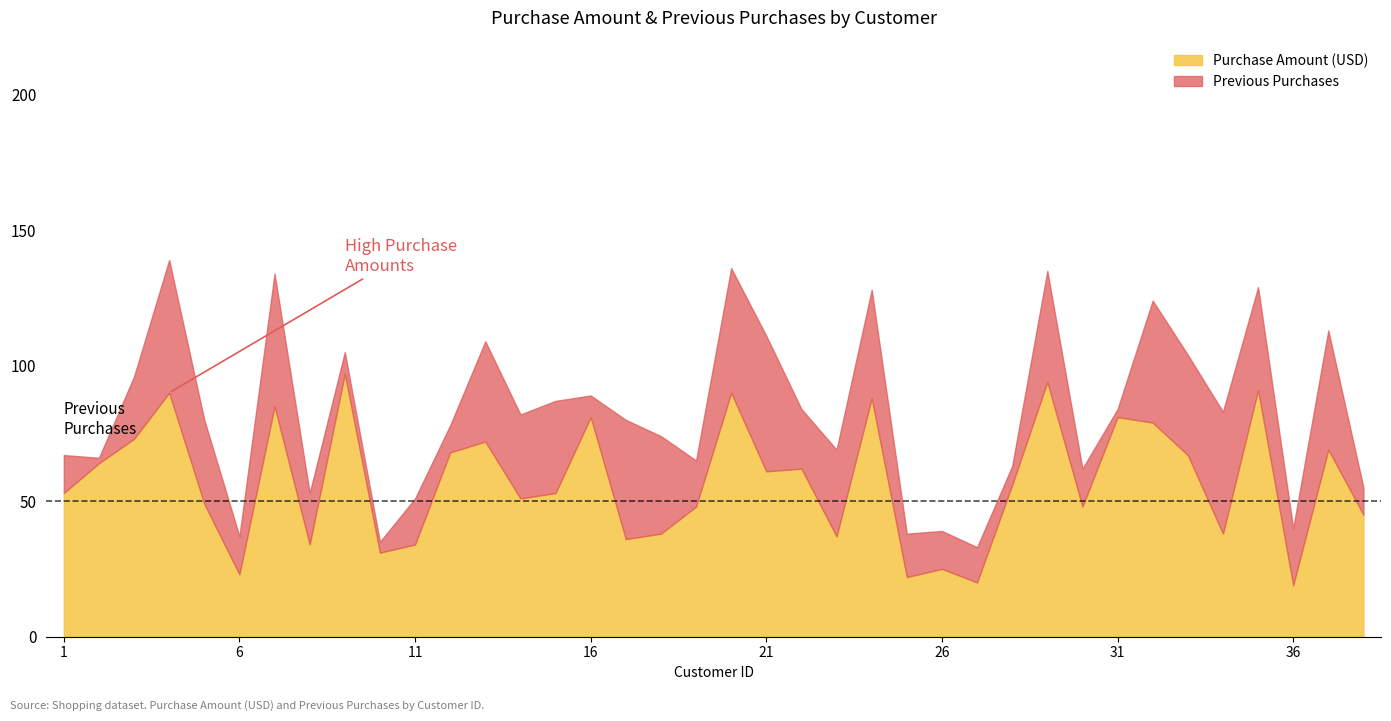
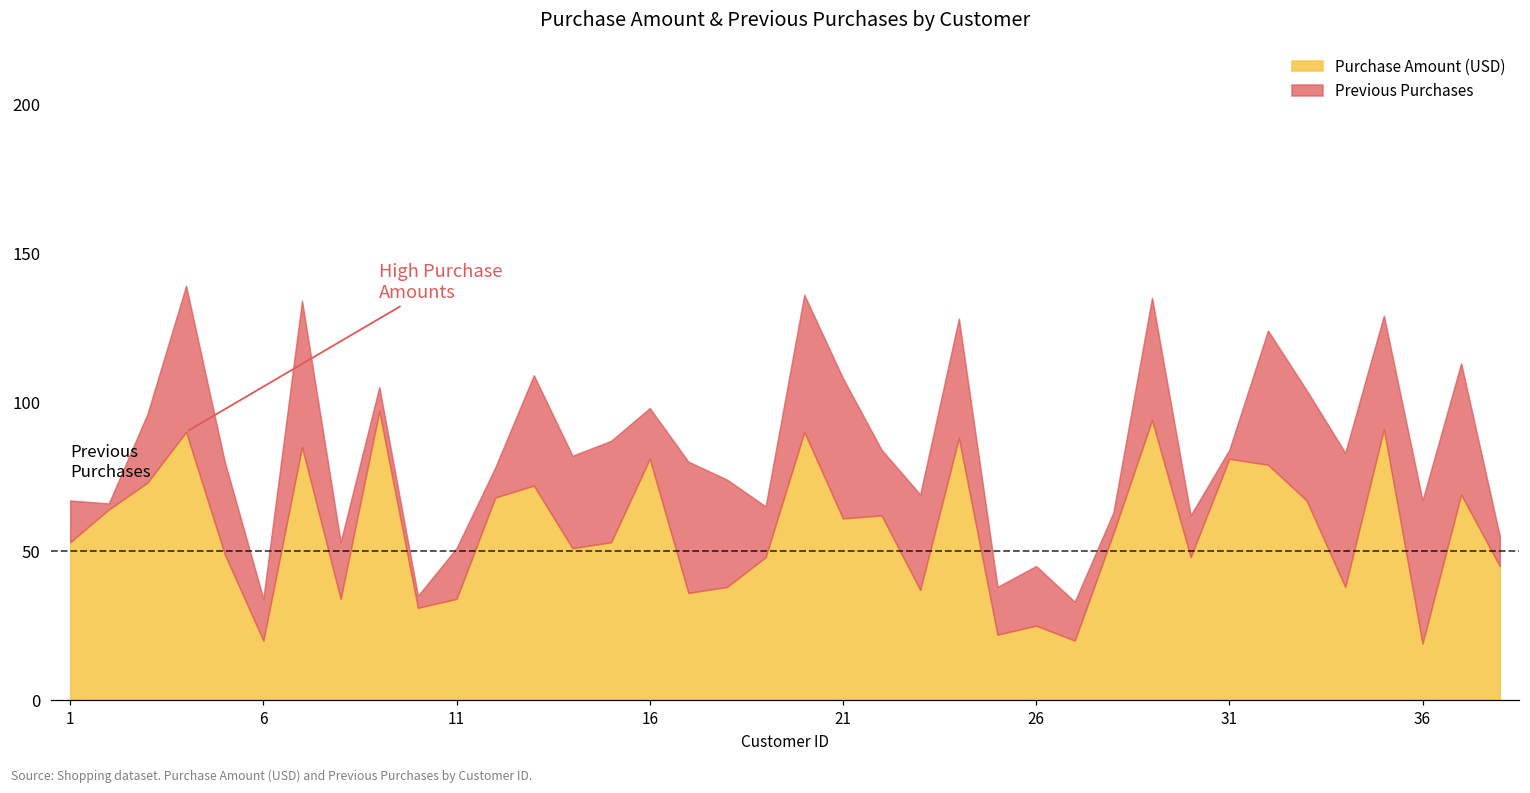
Purchase Amount (USD), 6: 23 -> 20
Previous Purchases, 16: 8 -> 17
Previous Purchases, 21: 50 -> 47
Previous Purchases, 26: 14 -> 20
Previous Purchases, 36: 21 -> 48
